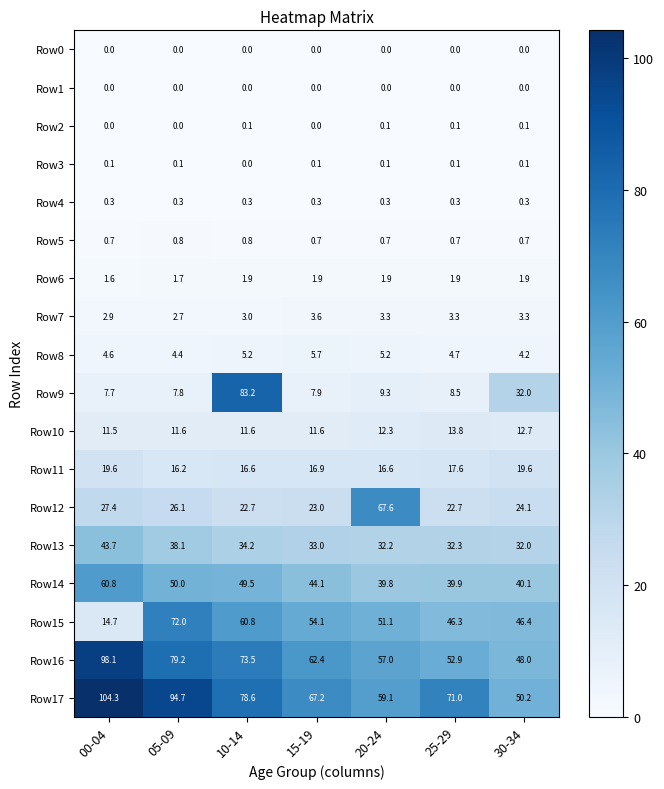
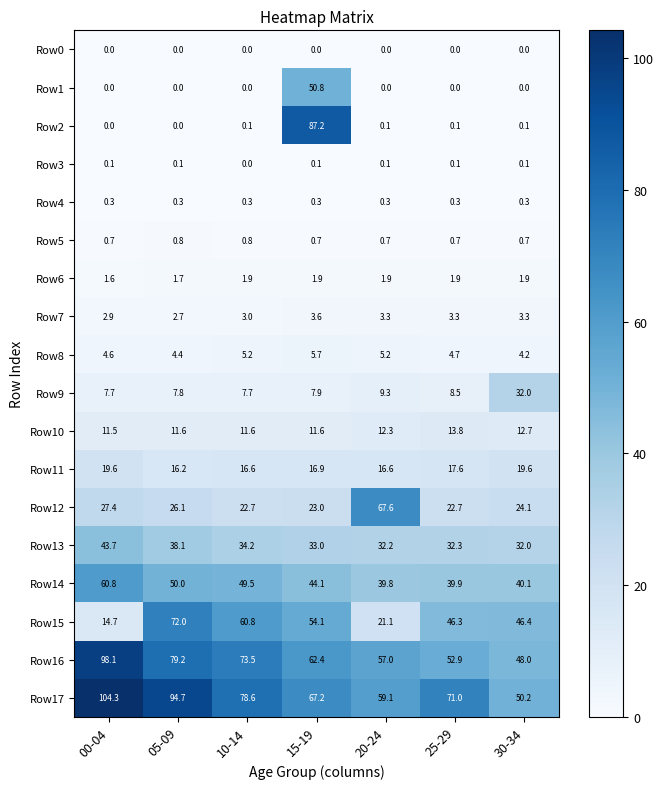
Row1, 15-19: 0.0 -> 50.8
Row2, 15-19: 0.0 -> 87.2
Row9, 10-14: 83.2 -> 7.7
Row15, 20-24: 51.1 -> 21.1
